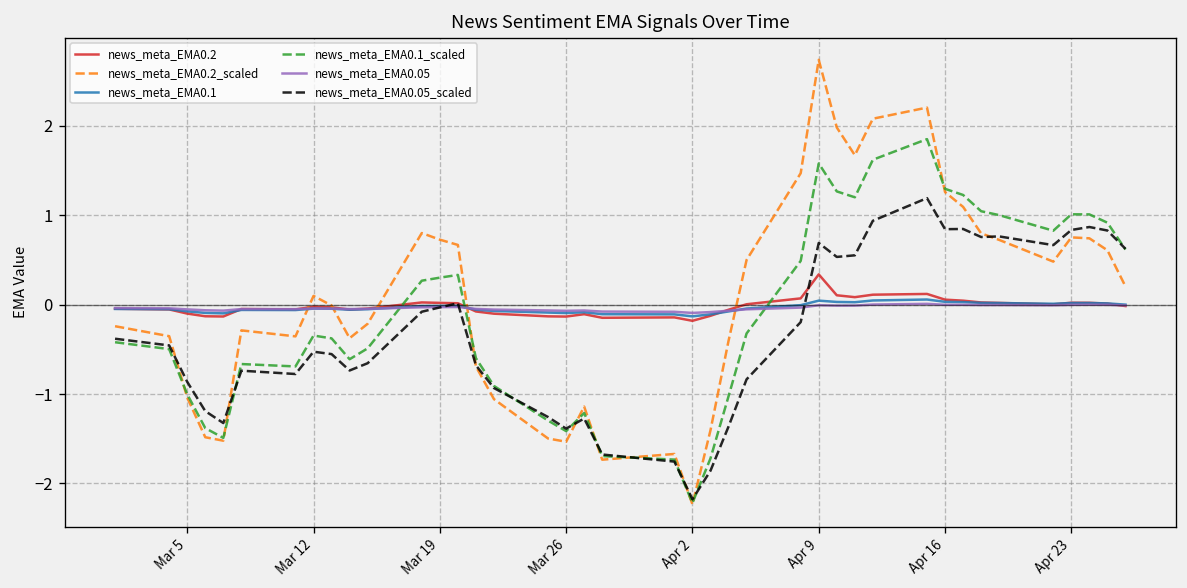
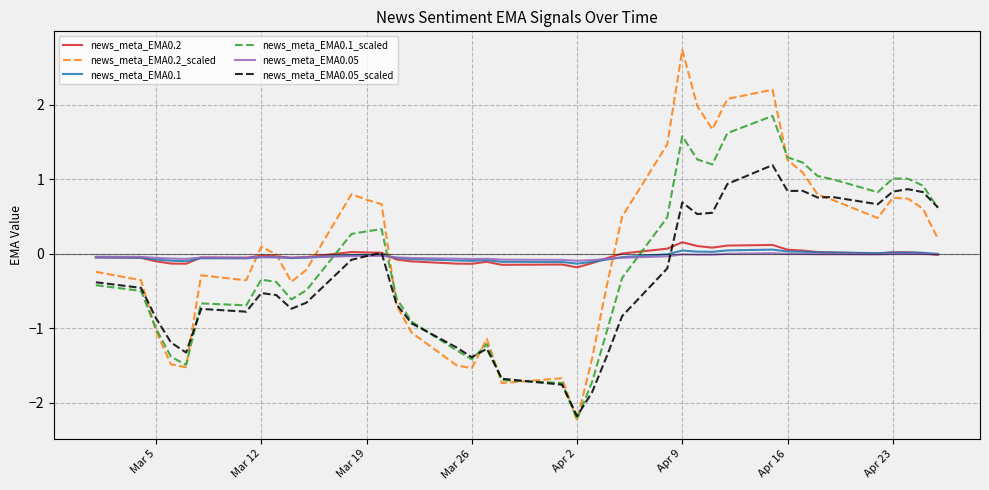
news_meta_EMA0.2, Apr 9: 0.3 -> 0.2
